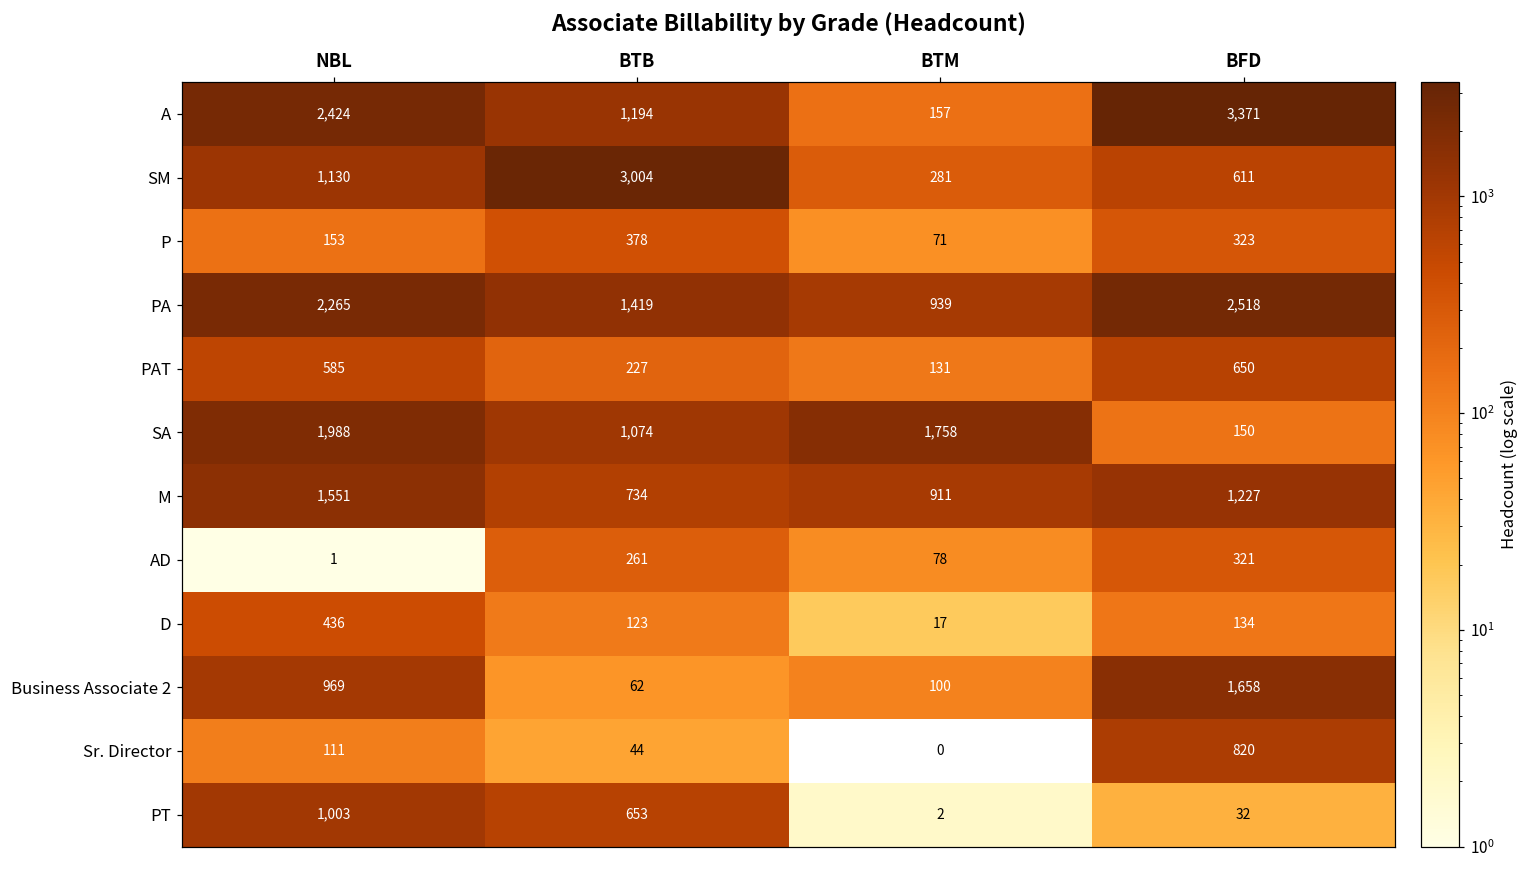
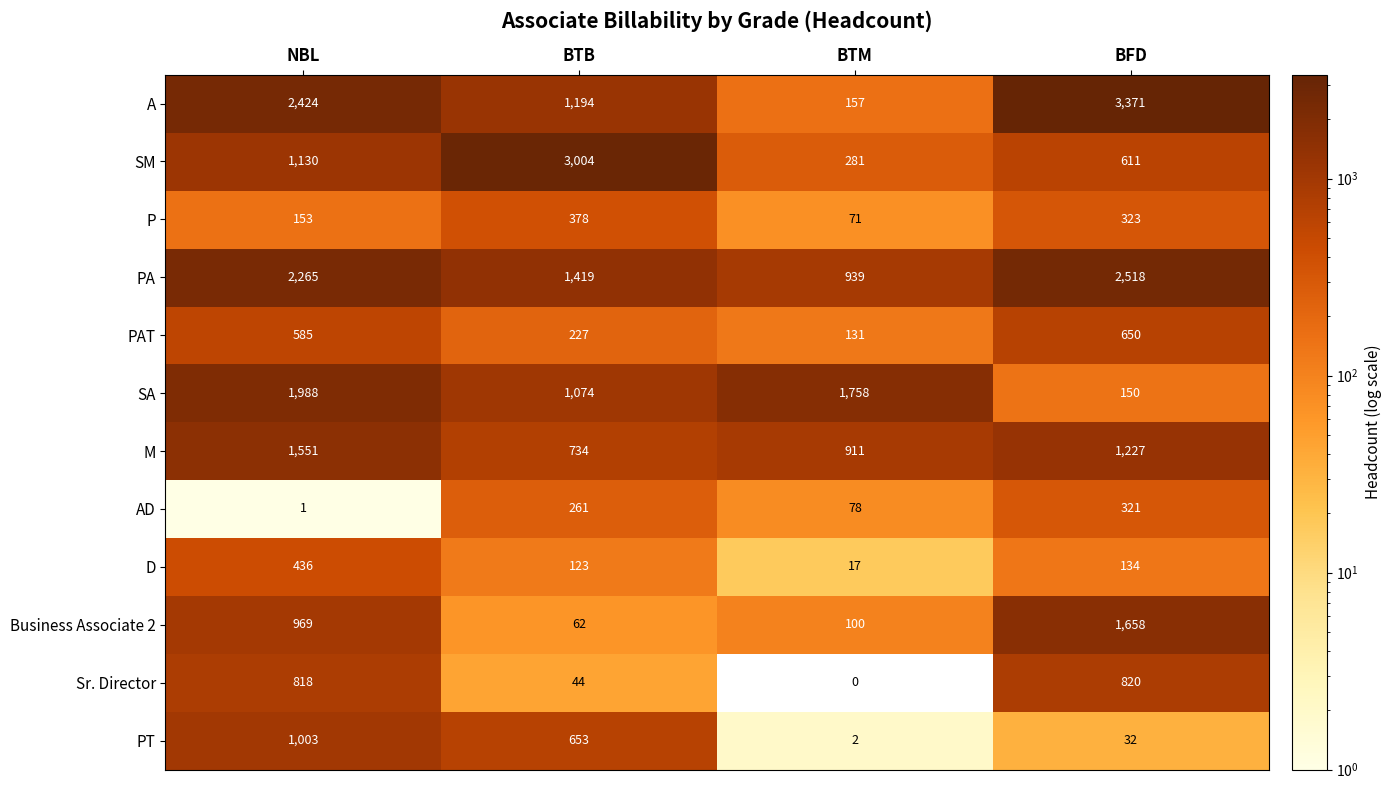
Sr. Director, NBL: 111 -> 818
